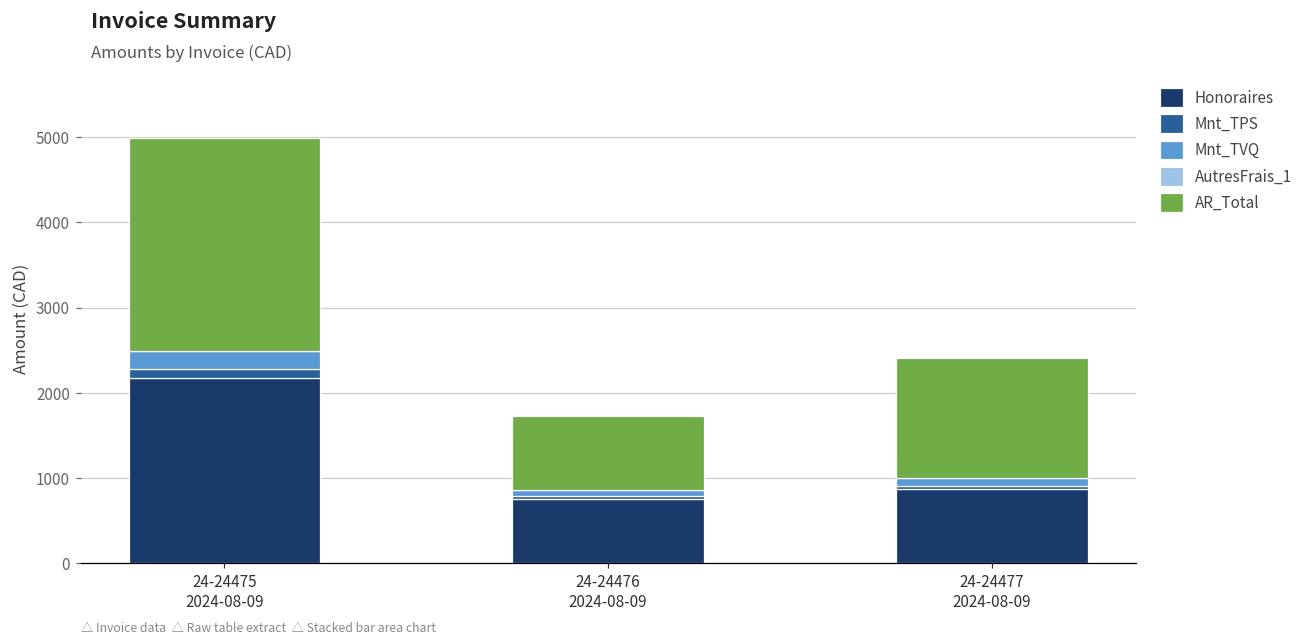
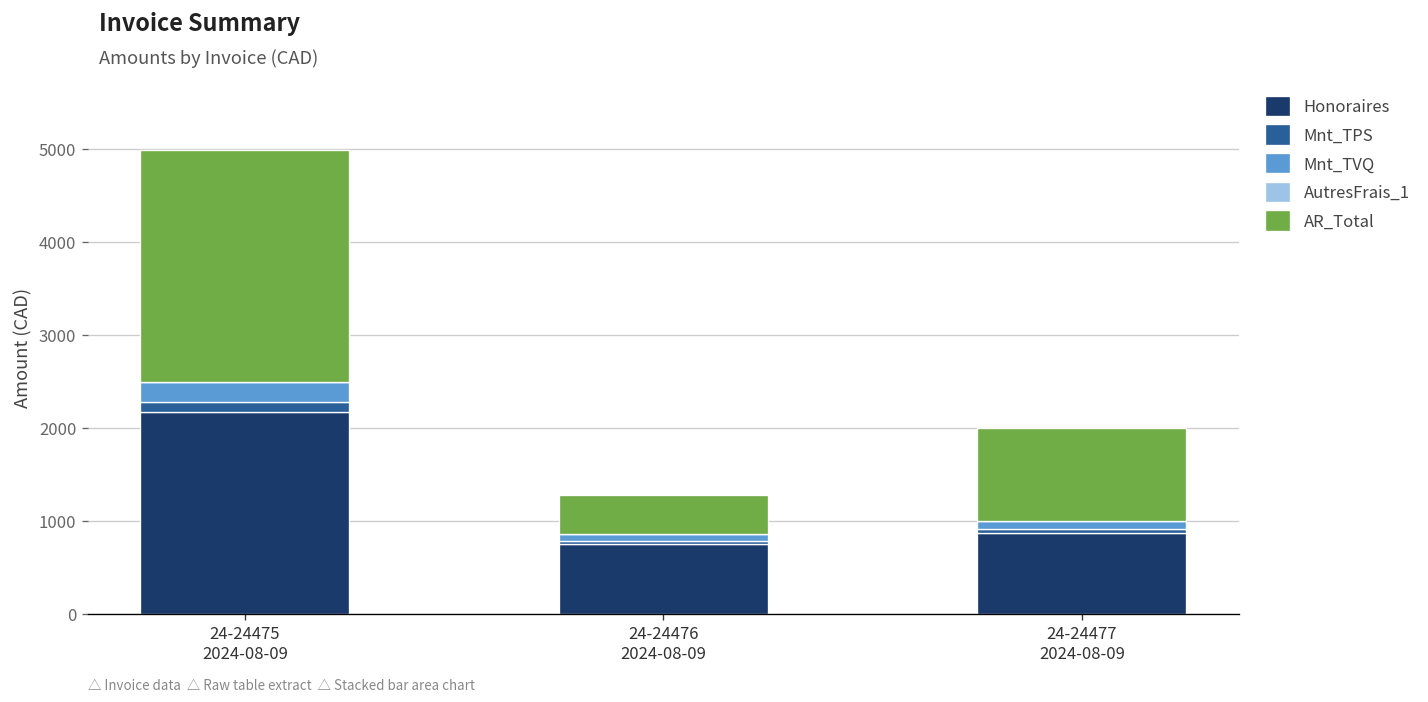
AR_Total, 24-24476 2024-08-09: 900 -> 400
AR_Total, 24-24477 2024-08-09: 1400 -> 1000
